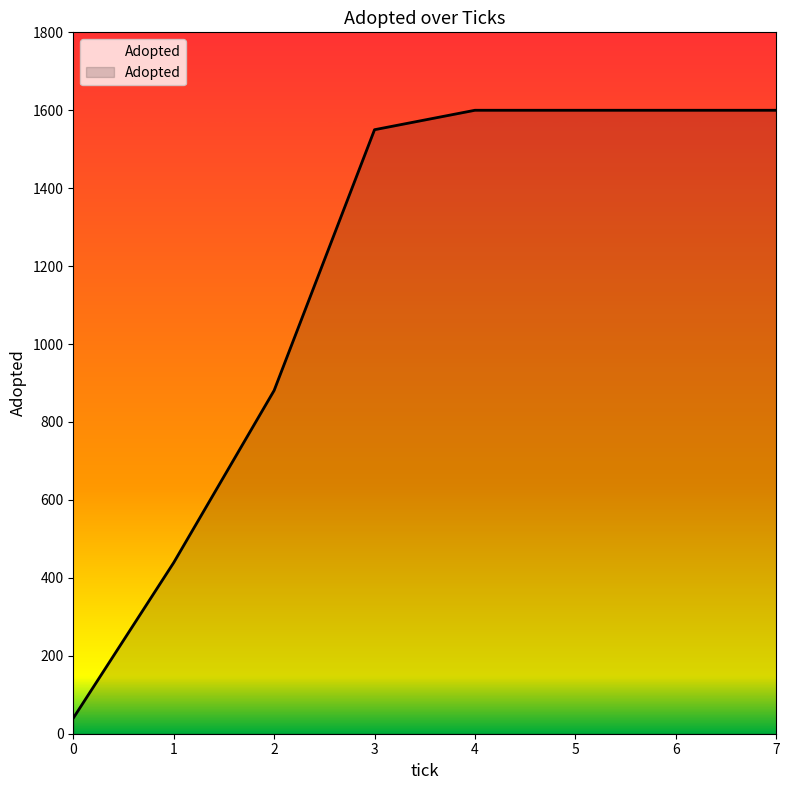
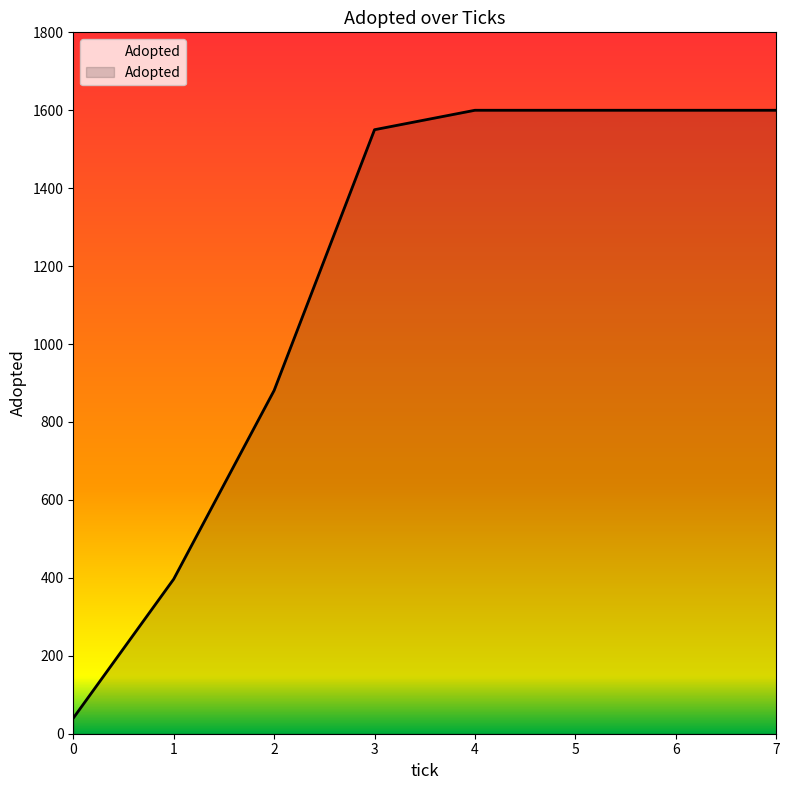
1: 440 -> 400
